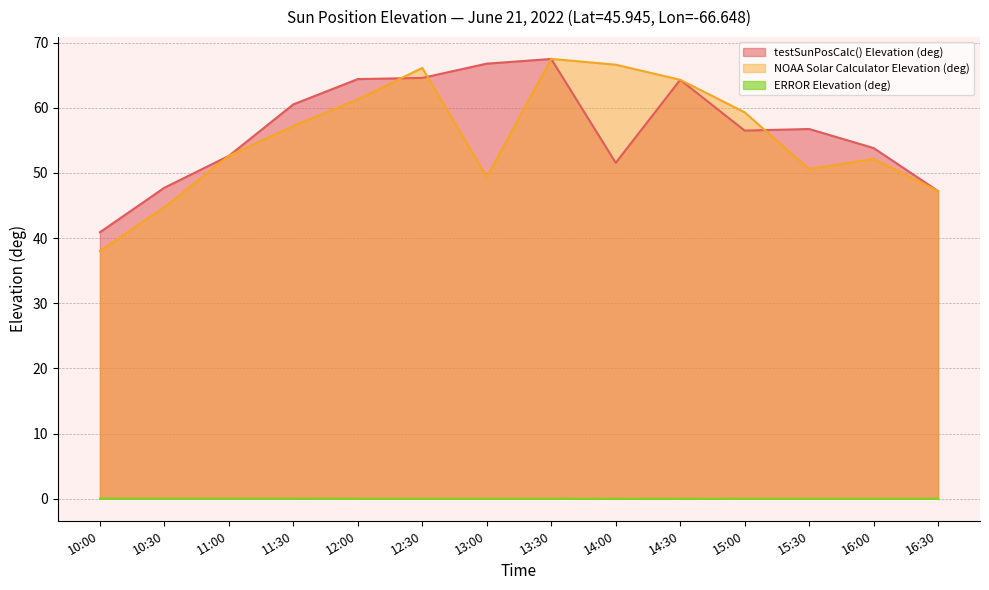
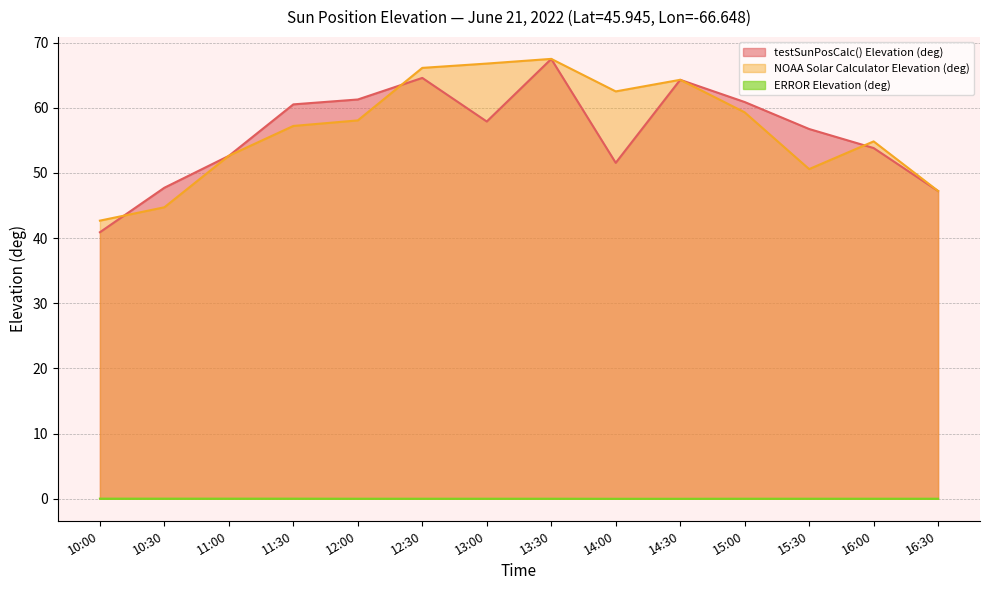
NOAA Solar Calculator Elevation (deg), 10:00: 38 -> 43
testSunPosCalc() Elevation (deg), 12:00: 64 -> 61
NOAA Solar Calculator Elevation (deg), 12:00: 61 -> 58
testSunPosCalc() Elevation (deg), 13:00: 67 -> 58
NOAA Solar Calculator Elevation (deg), 13:00: 49 -> 67
NOAA Solar Calculator Elevation (deg), 14:00: 67 -> 63
testSunPosCalc() Elevation (deg), 15:00: 57 -> 61
NOAA Solar Calculator Elevation (deg), 16:00: 52 -> 55
